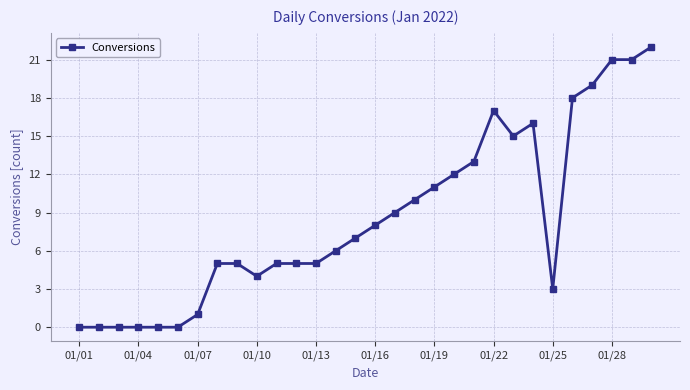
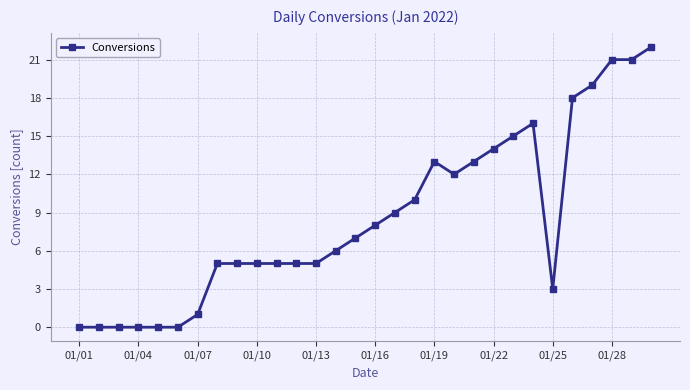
01/10: 4 -> 5
01/19: 11 -> 13
01/22: 17 -> 14
